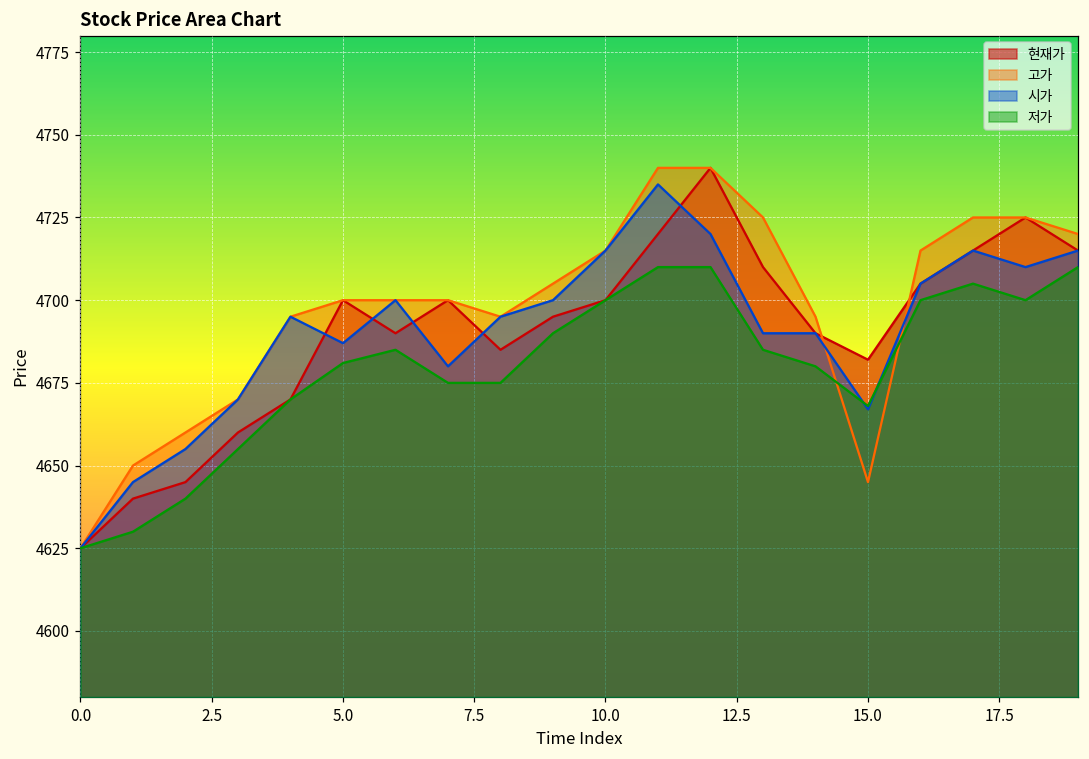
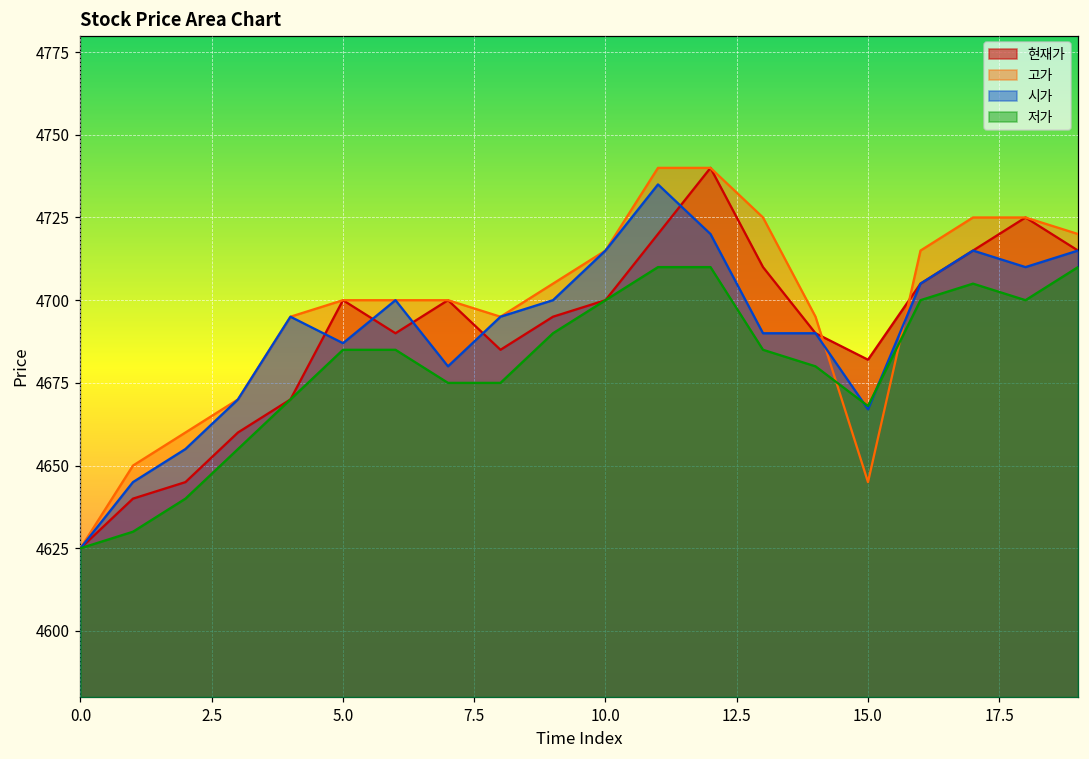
저가, 5.0: 4681 -> 4685
